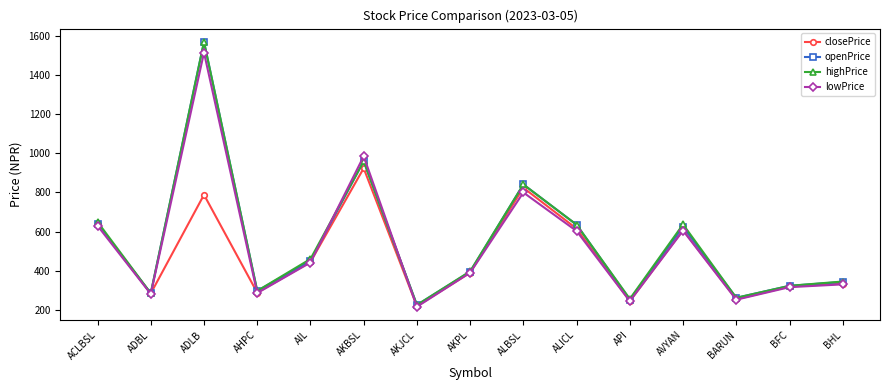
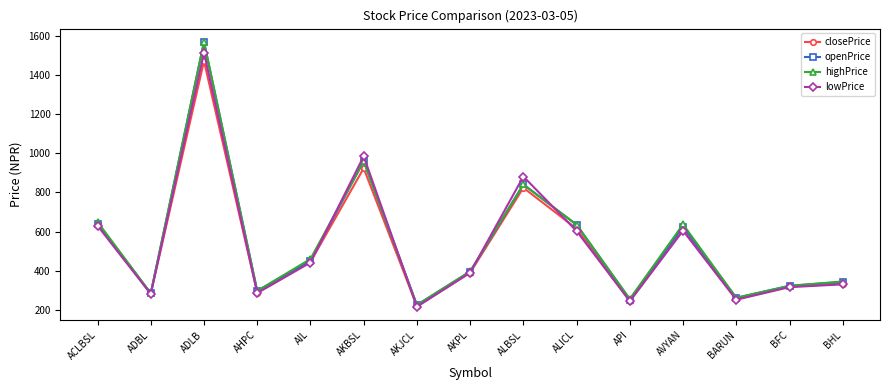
closePrice, ADLB: 790 -> 1470
lowPrice, ALBSL: 800 -> 880
